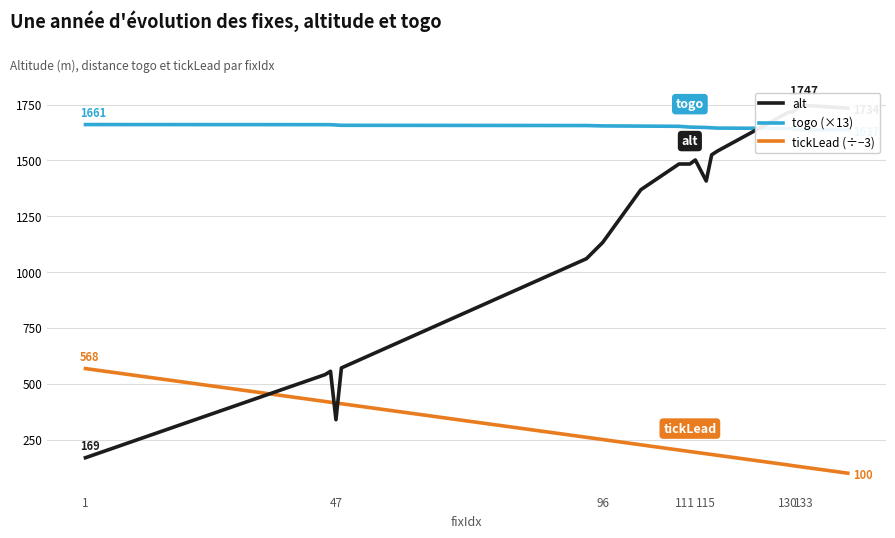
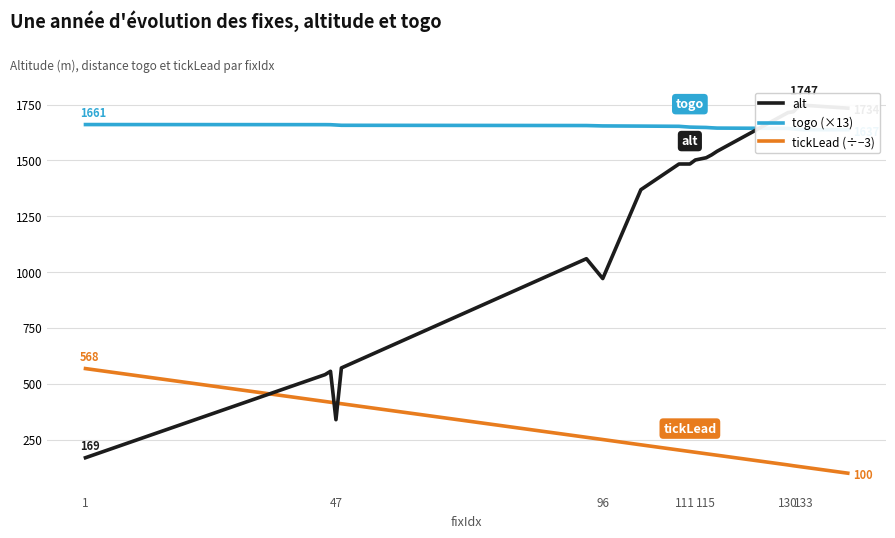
alt, 96: 1130 -> 970
alt, 115: 1410 -> 1510
